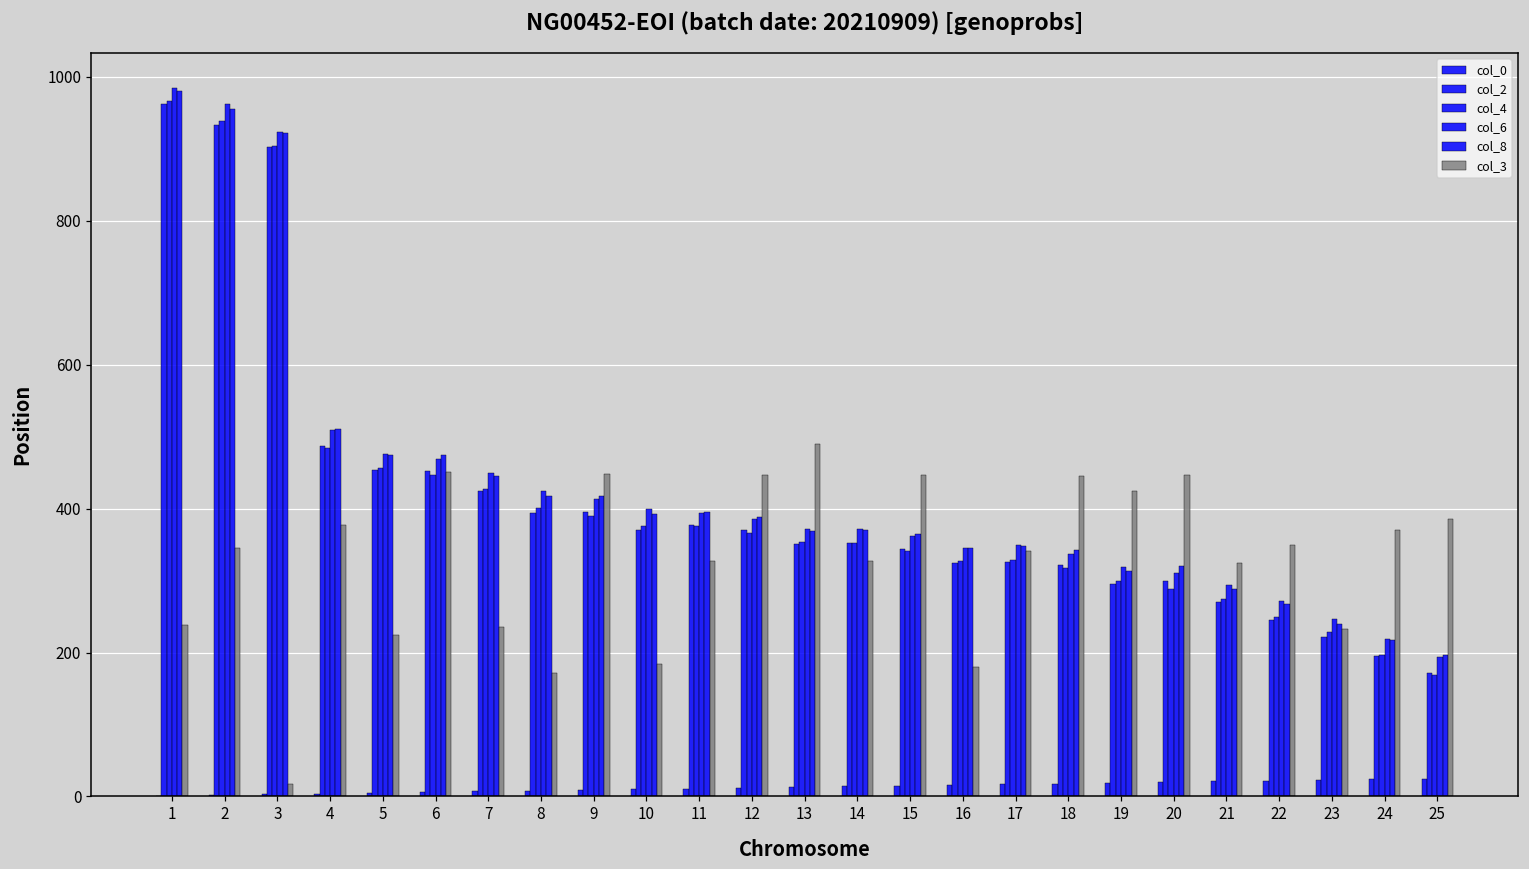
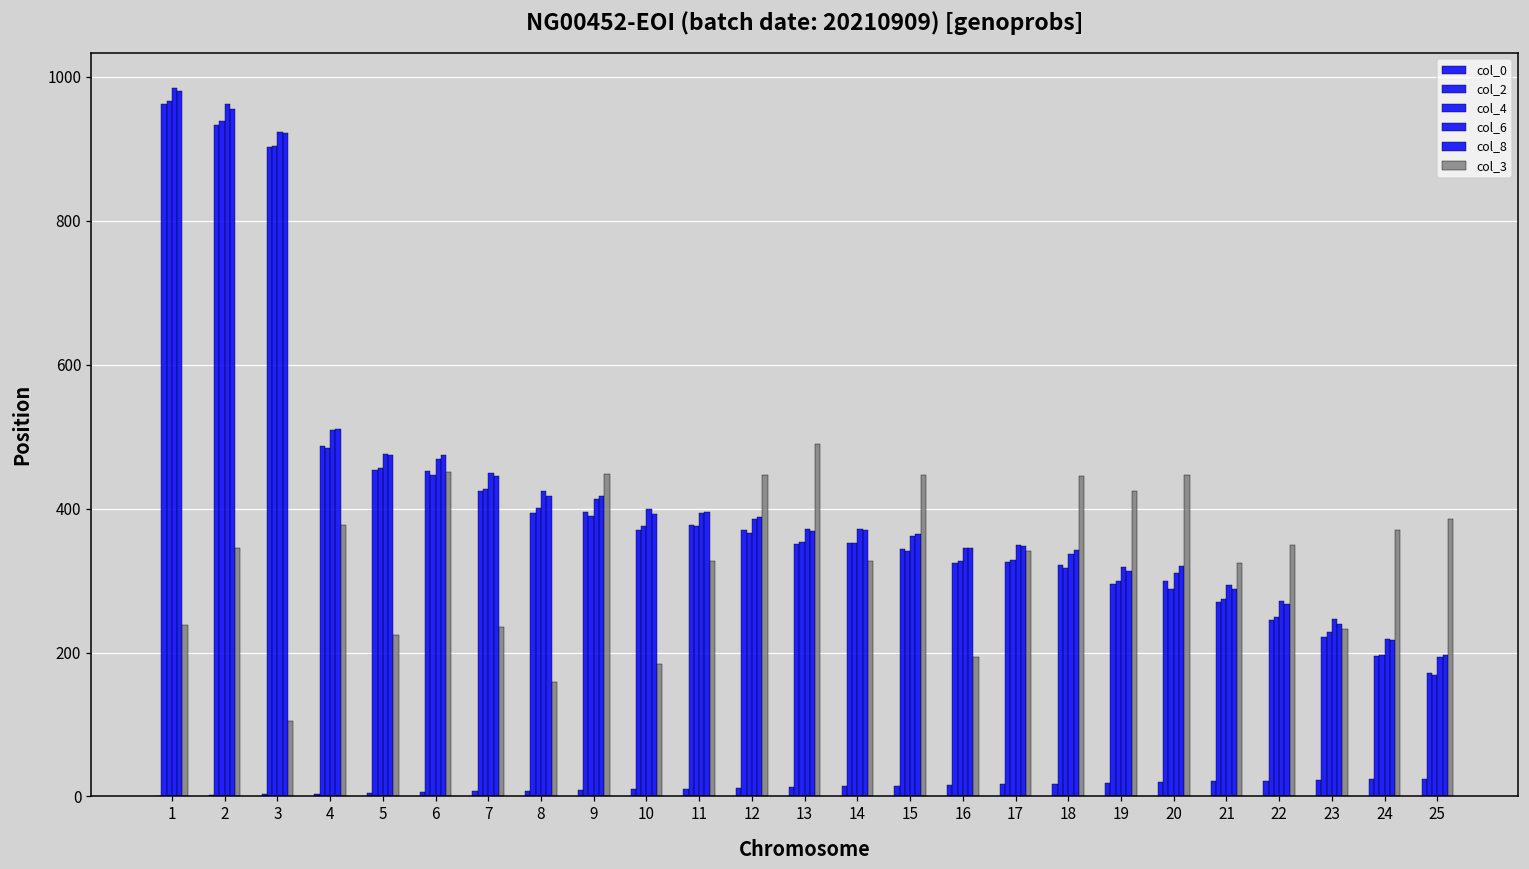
col_3, 3: 20 -> 110
col_3, 8: 170 -> 160
col_3, 16: 180 -> 190
